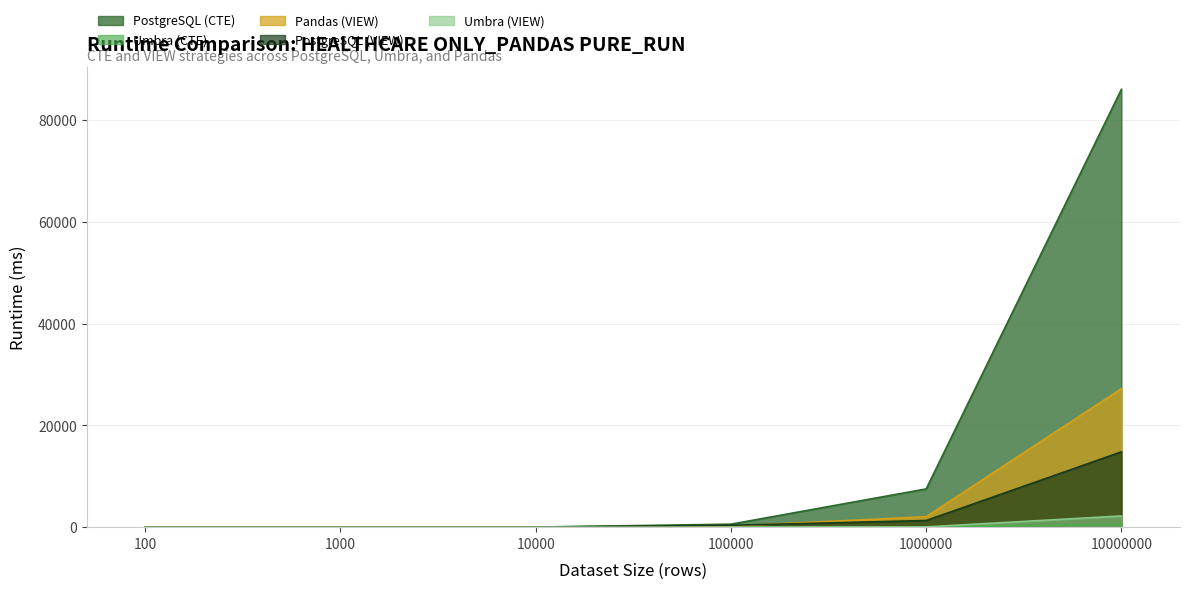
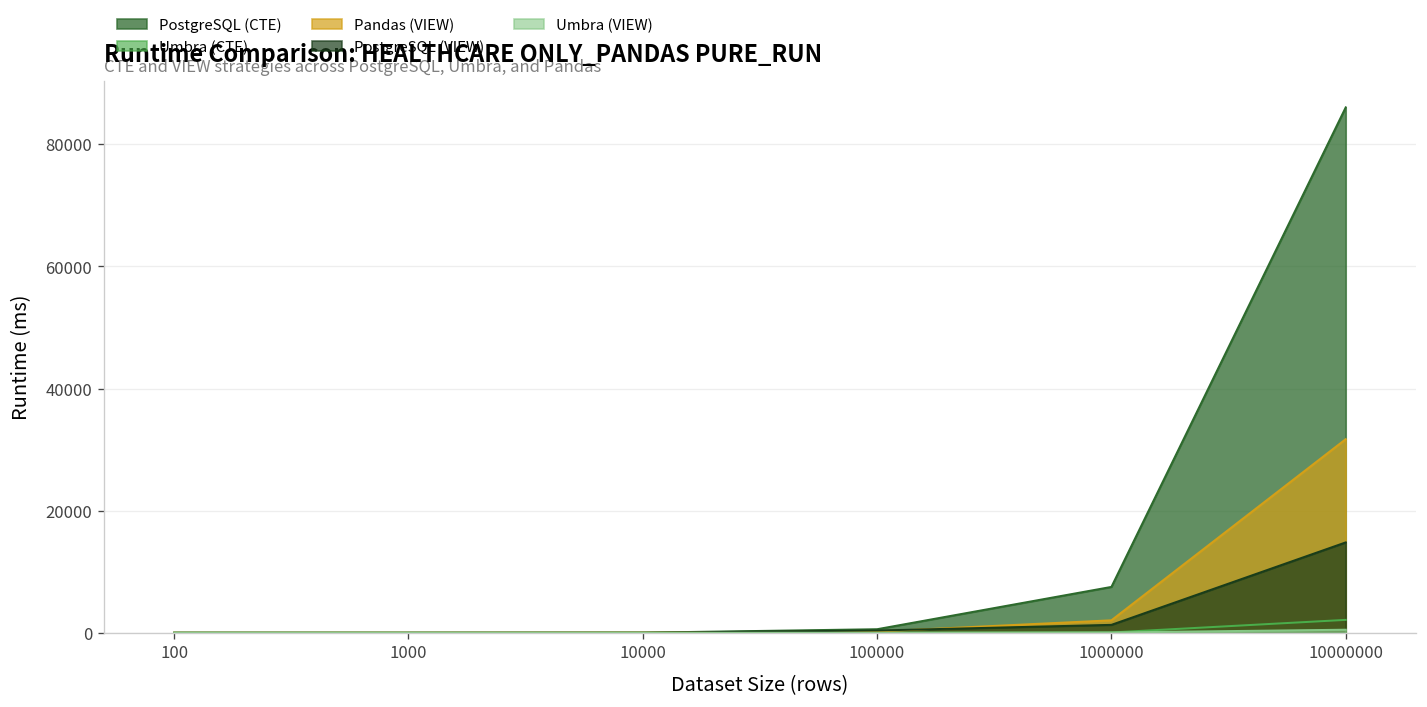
Umbra (CTE), 10000000: 1000 -> 2000
Pandas (VIEW), 10000000: 27000 -> 32000
Umbra (VIEW), 10000000: 2000 -> 1000
